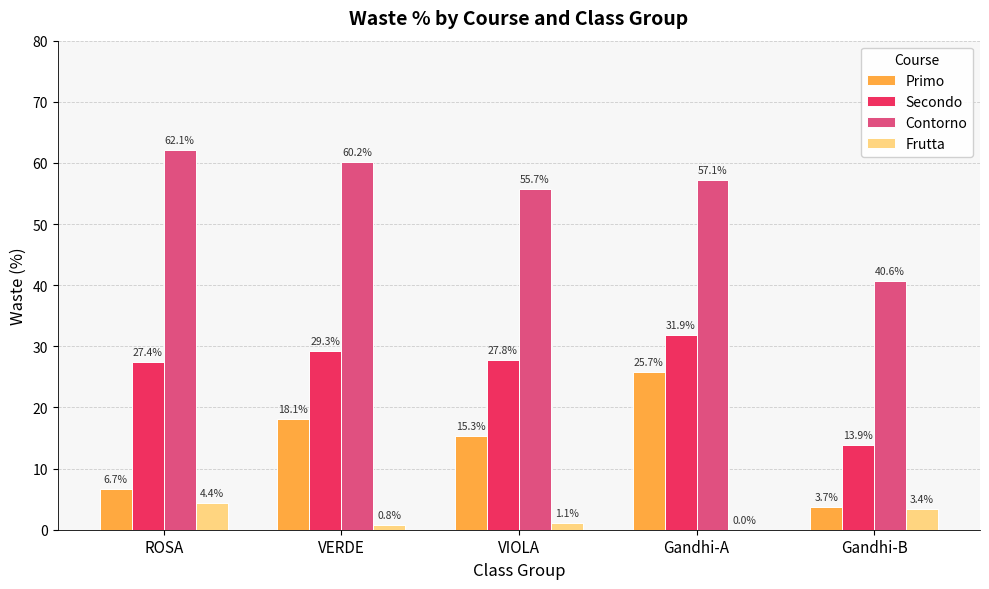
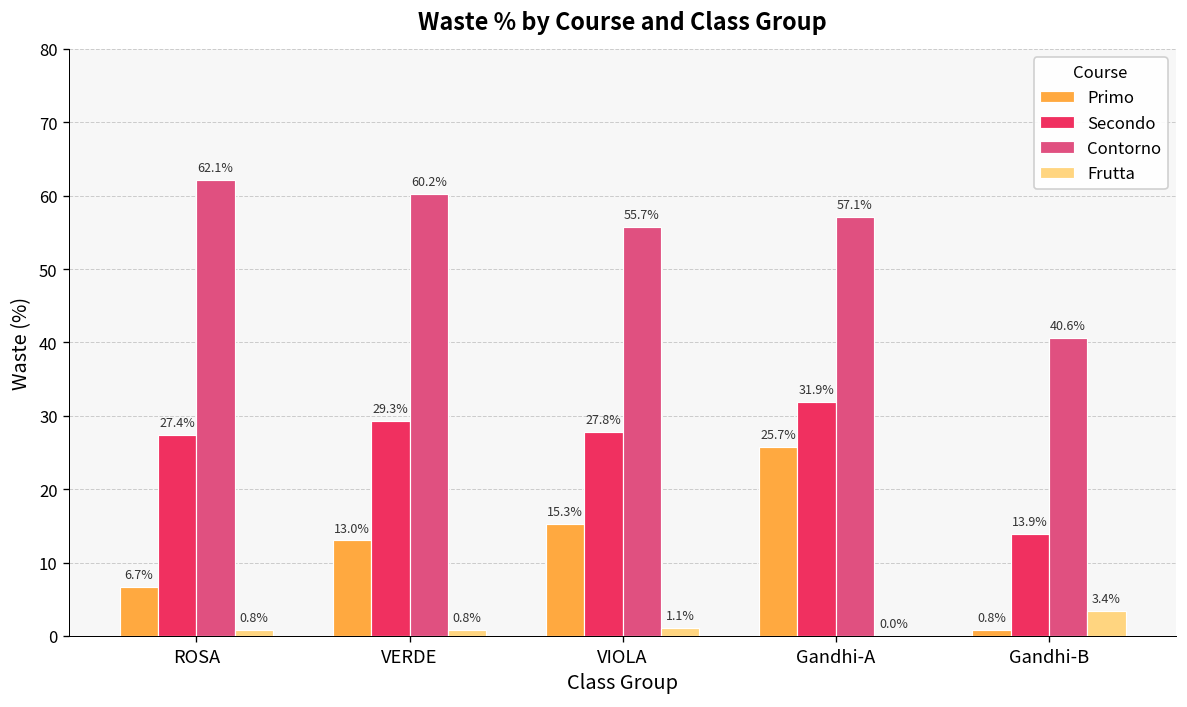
Frutta, ROSA: 4.4% -> 0.8%
Primo, VERDE: 18.1% -> 13.0%
Primo, Gandhi-B: 3.7% -> 0.8%
